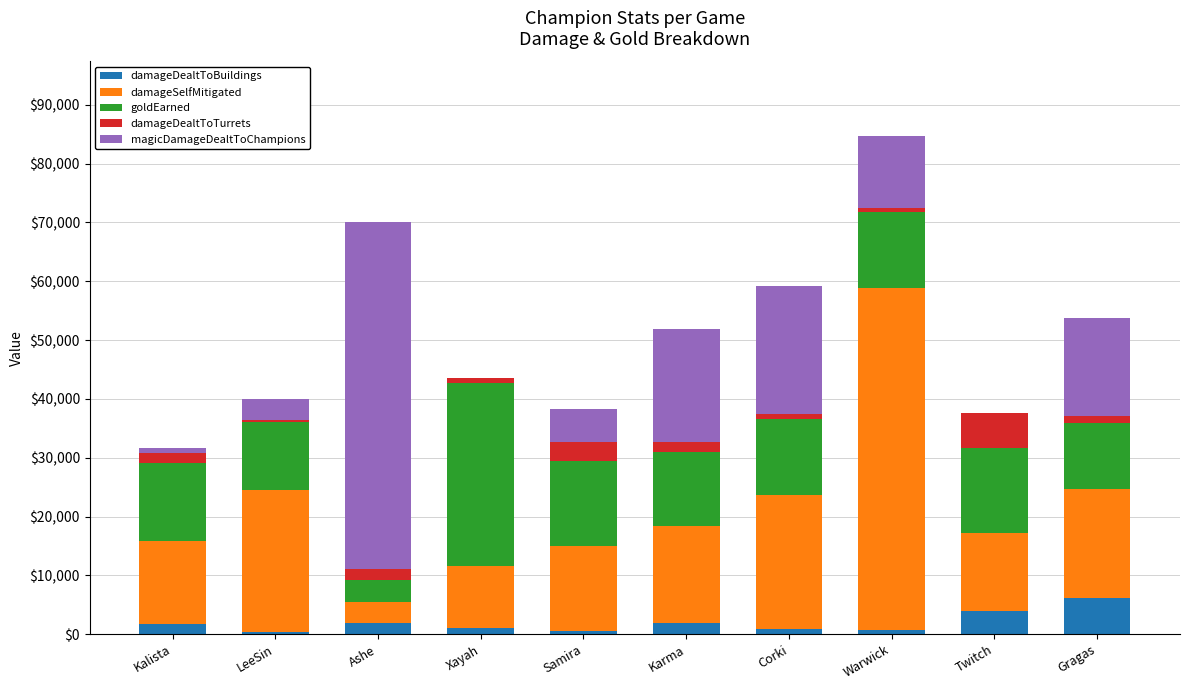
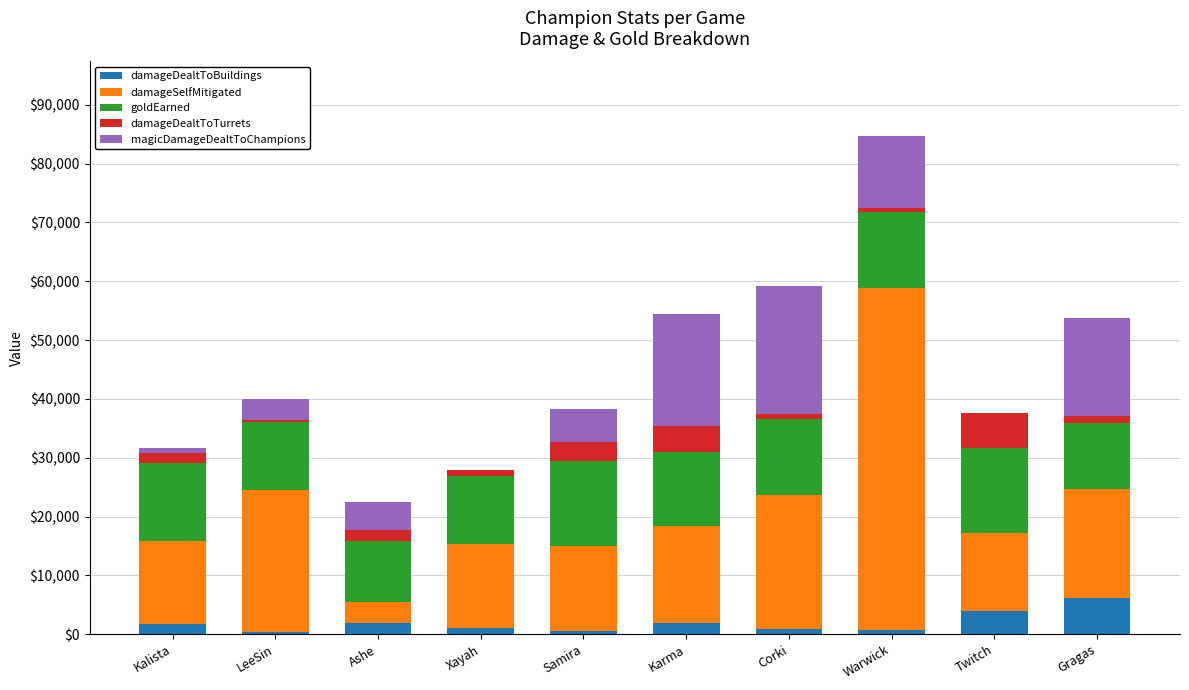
goldEarned, Ashe: $4,000 -> $10,000
magicDamageDealtToChampions, Ashe: $59,000 -> $5,000
damageSelfMitigated, Xayah: $11,000 -> $14,000
goldEarned, Xayah: $31,000 -> $12,000
damageDealtToTurrets, Karma: $2,000 -> $4,000
